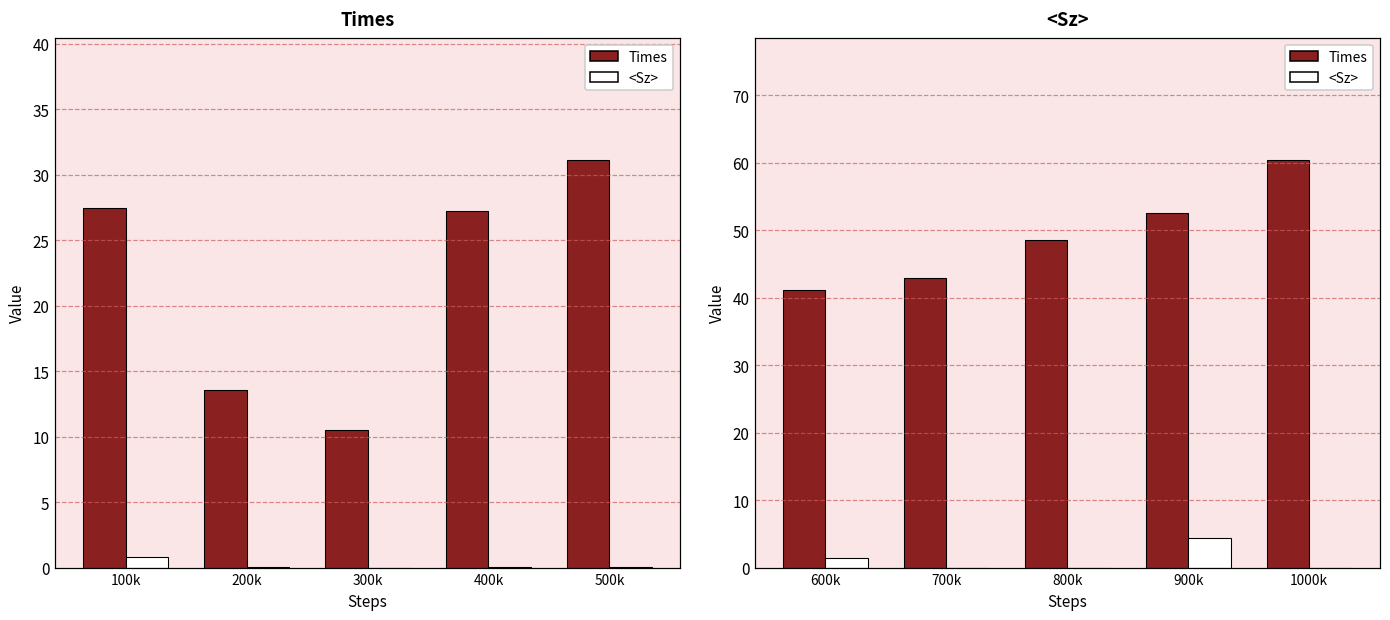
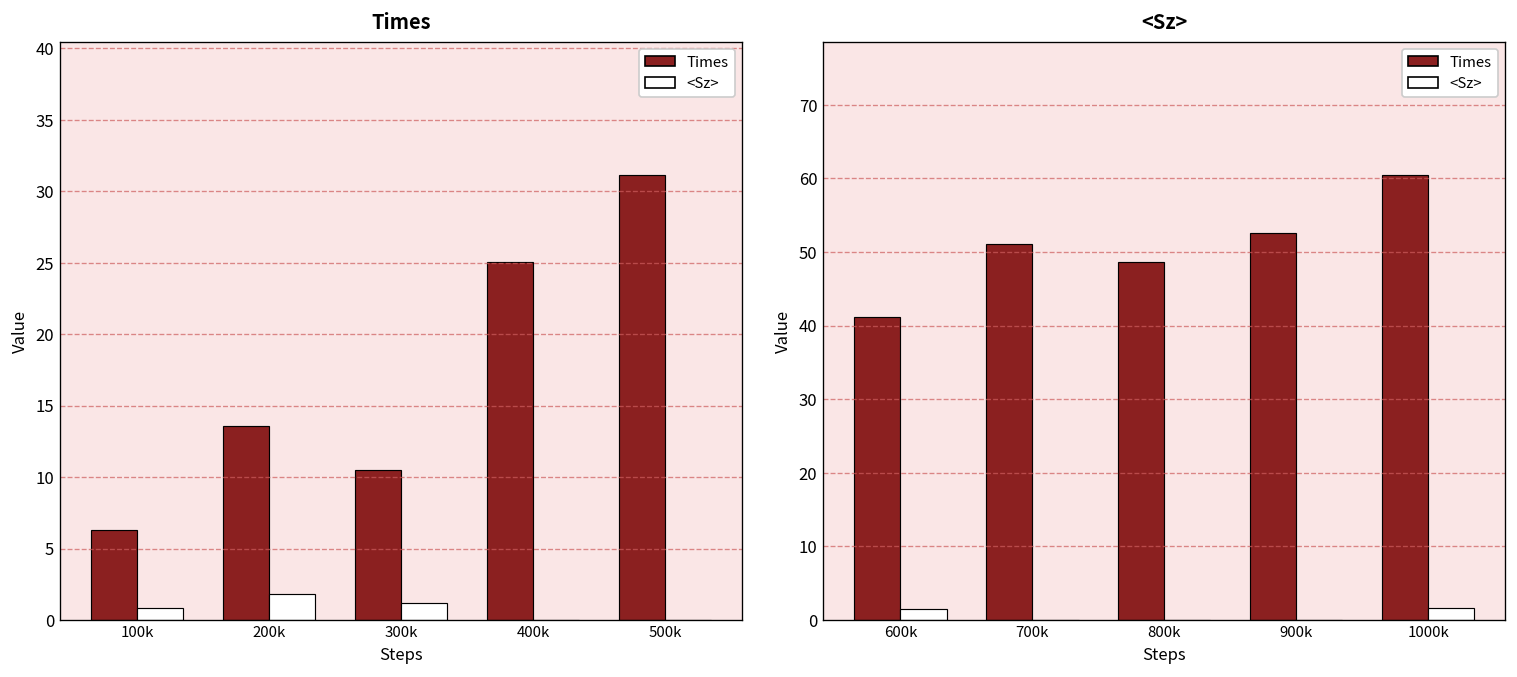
Times, Times, 100k: 27.4 -> 6.3
Times, <Sz>, 200k: 0.0 -> 1.8
Times, <Sz>, 300k: 0.0 -> 1.2
Times, Times, 400k: 27.3 -> 25.1
<Sz>, Times, 700k: 43 -> 51
<Sz>, <Sz>, 900k: 4 -> 0
<Sz>, <Sz>, 1000k: 0 -> 2
